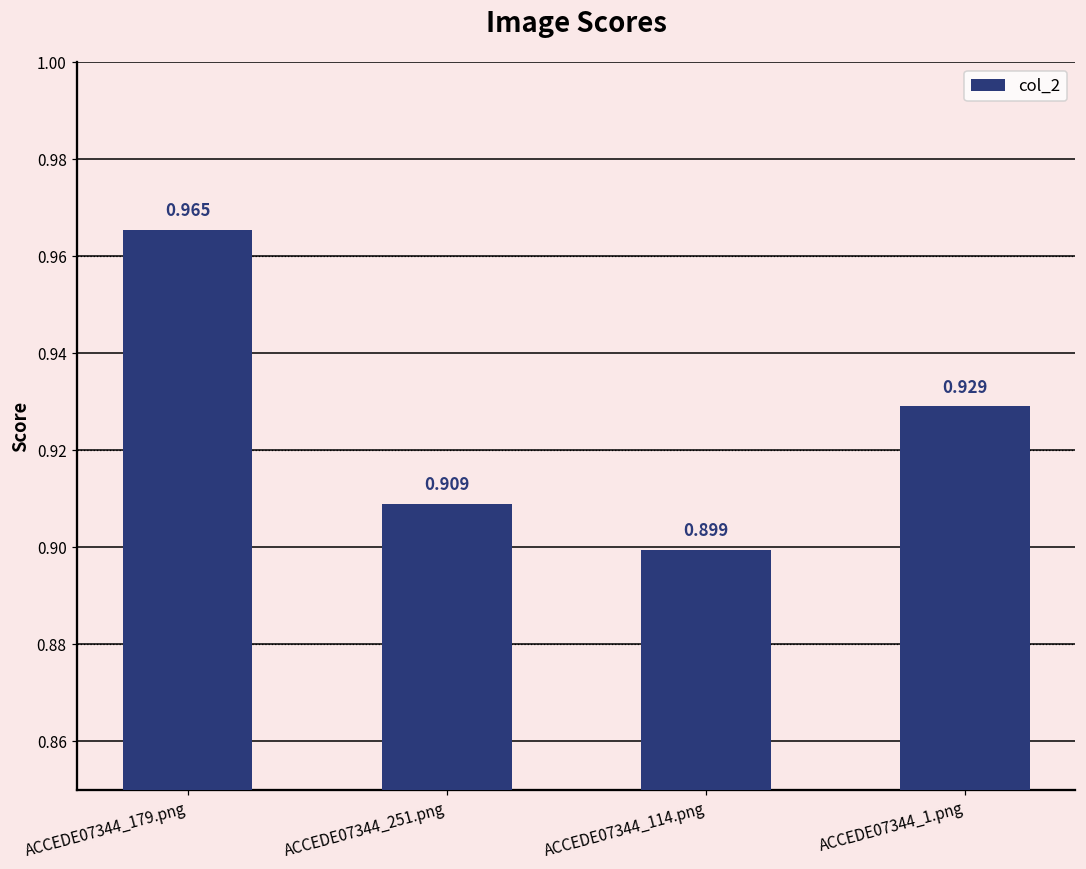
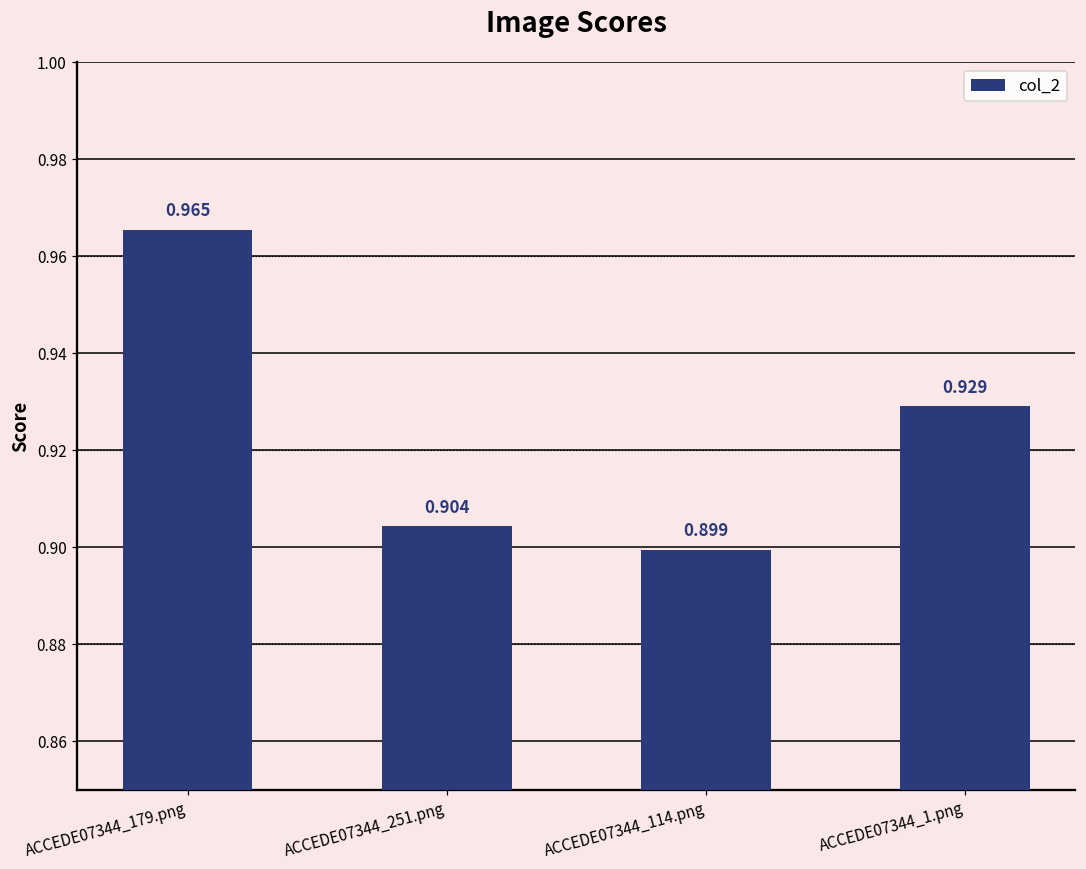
ACCEDE07344_251.png: 0.909 -> 0.904
